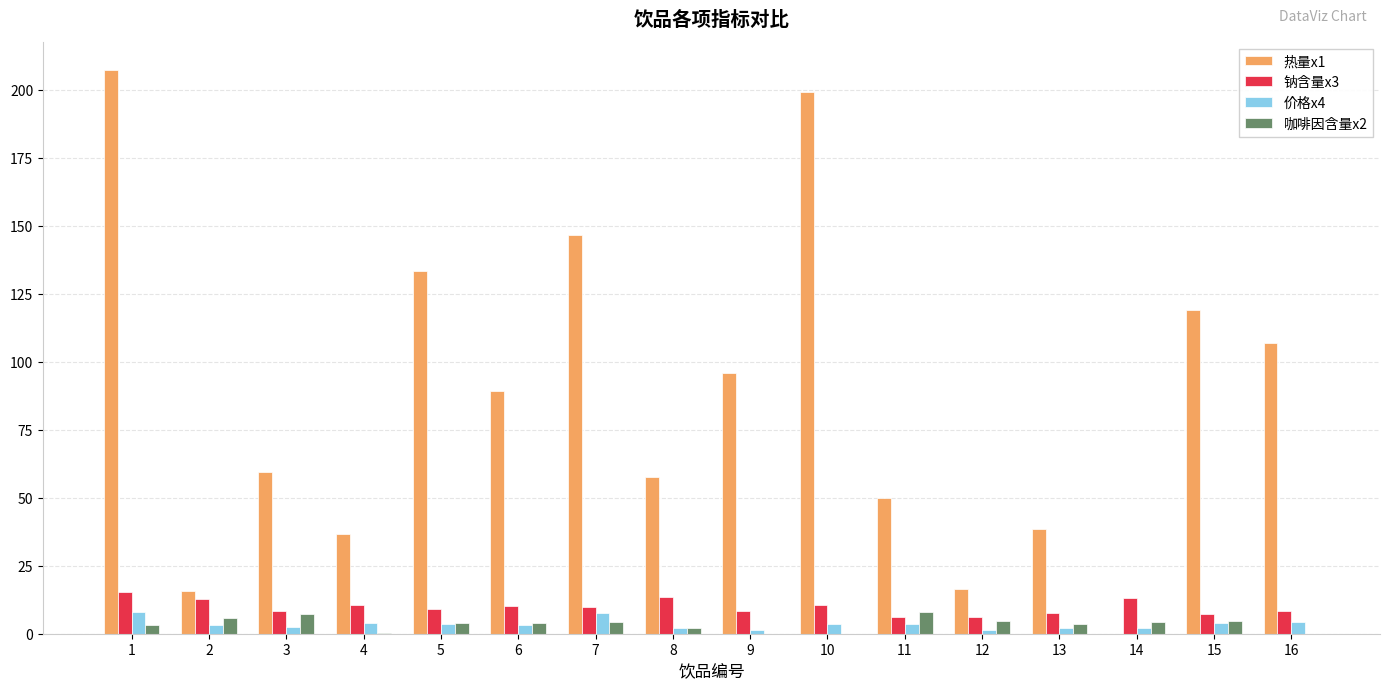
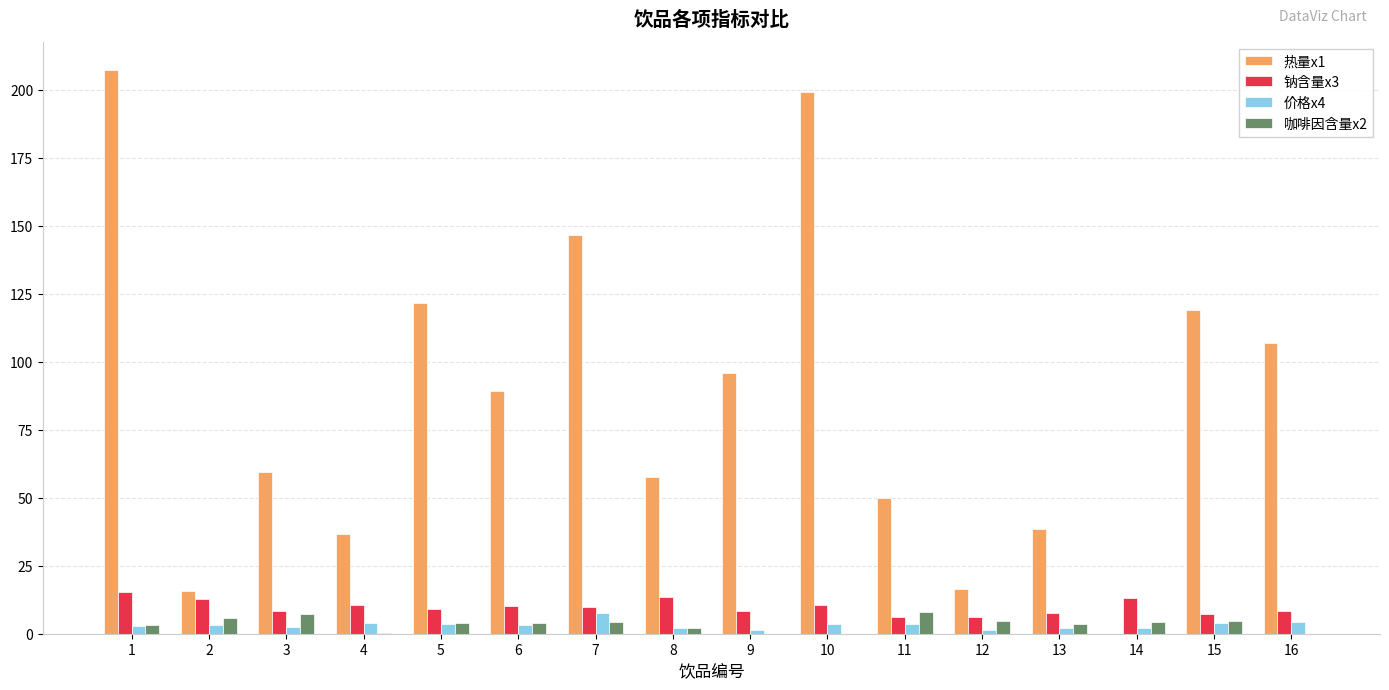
价格x4, 1: 8 -> 3
热量x1, 5: 133 -> 122
